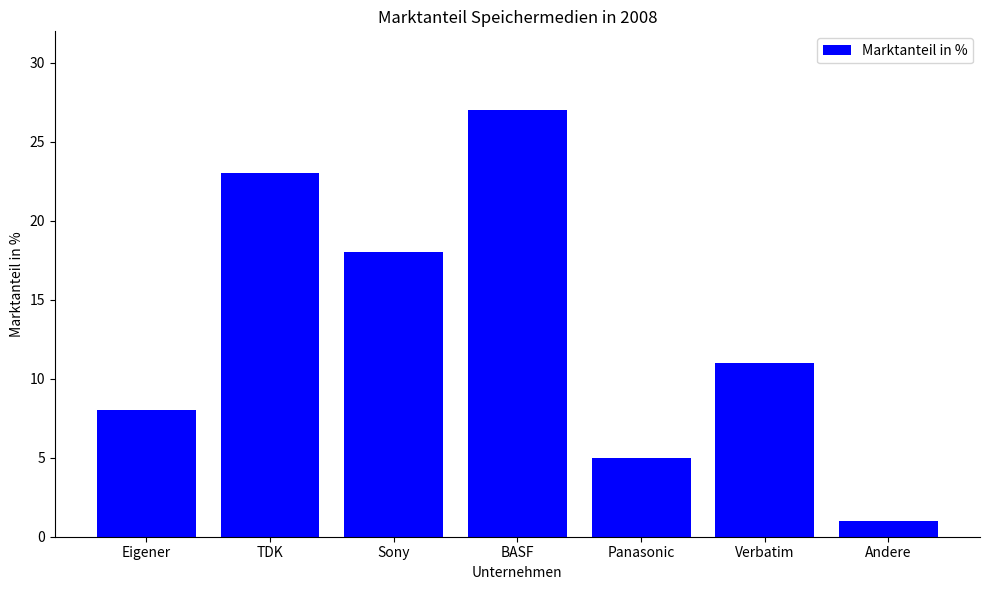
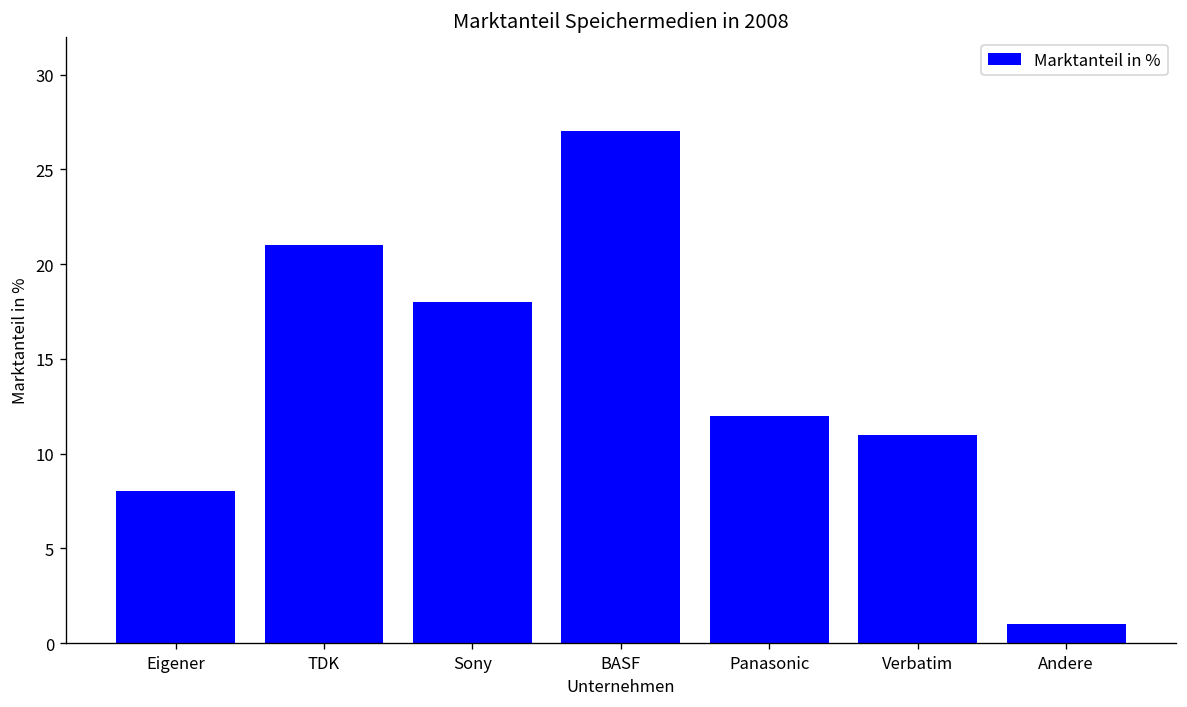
TDK: 23 -> 21
Panasonic: 5 -> 12
